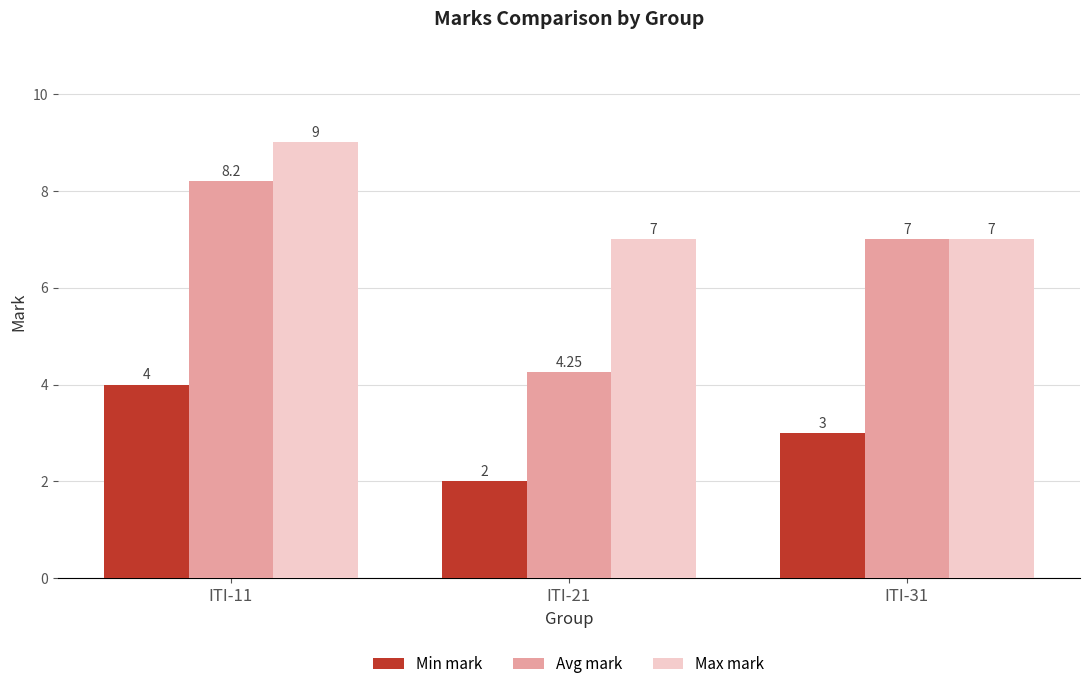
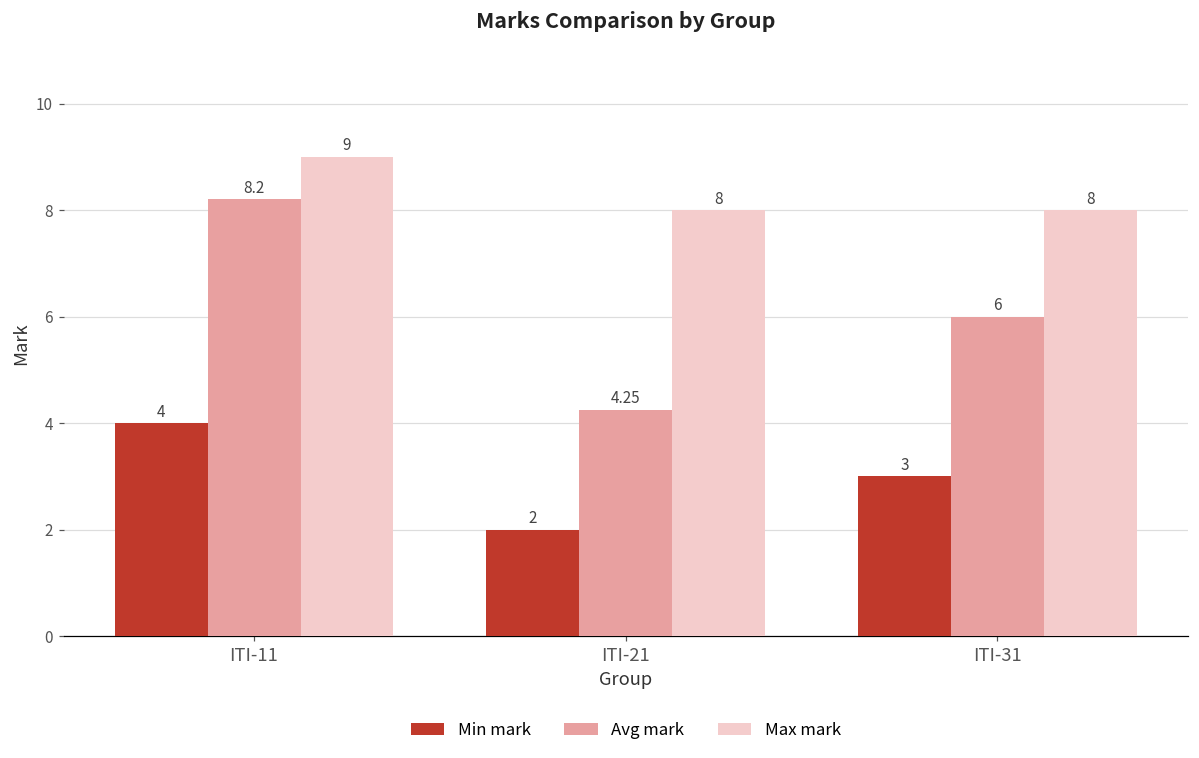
Max mark, ITI-21: 7 -> 8
Avg mark, ITI-31: 7 -> 6
Max mark, ITI-31: 7 -> 8
